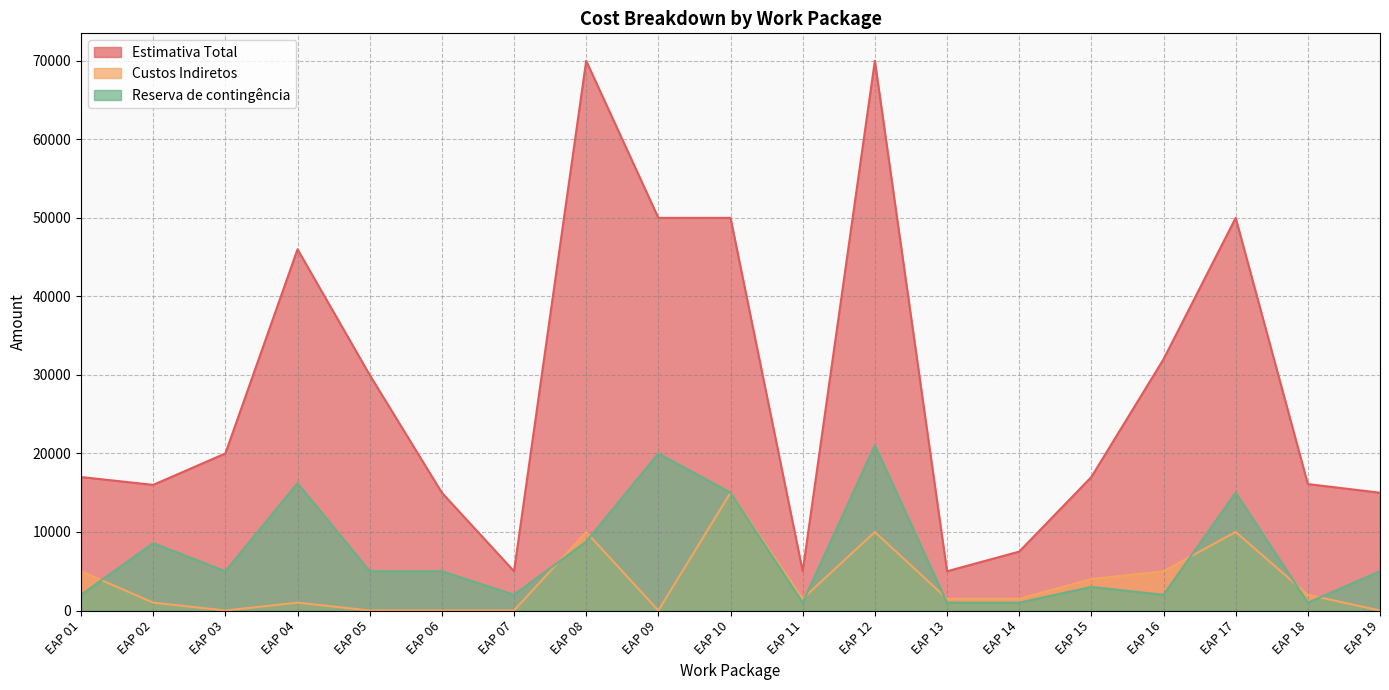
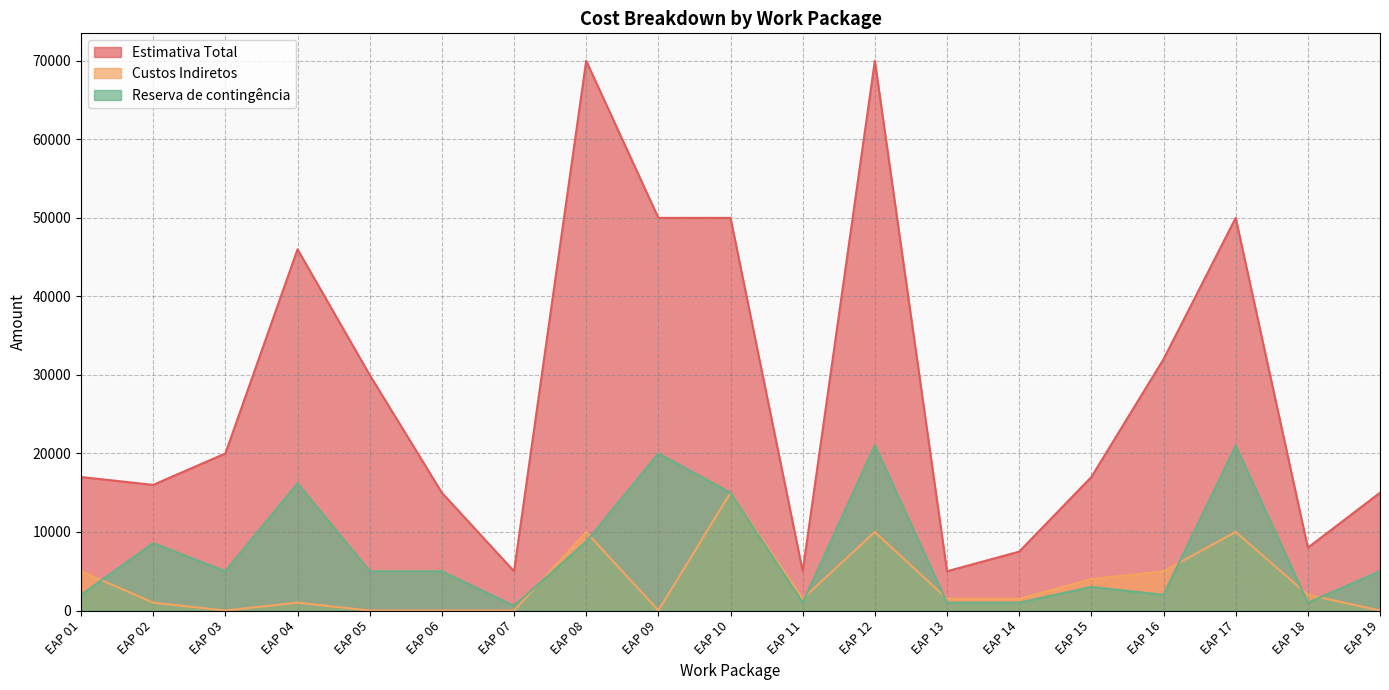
Reserva de contingência, EAP 07: 2000 -> 1000
Reserva de contingência, EAP 17: 15000 -> 21000
Estimativa Total, EAP 18: 16000 -> 8000
